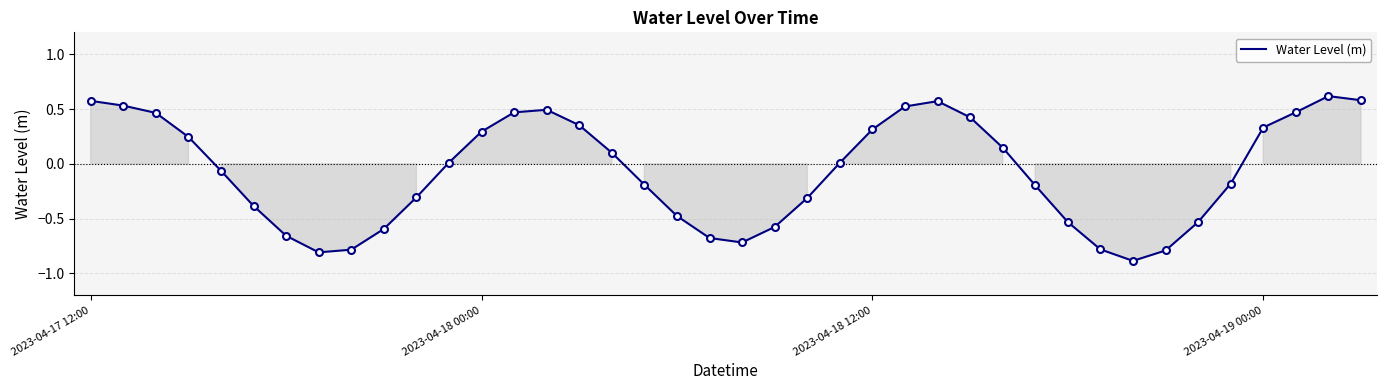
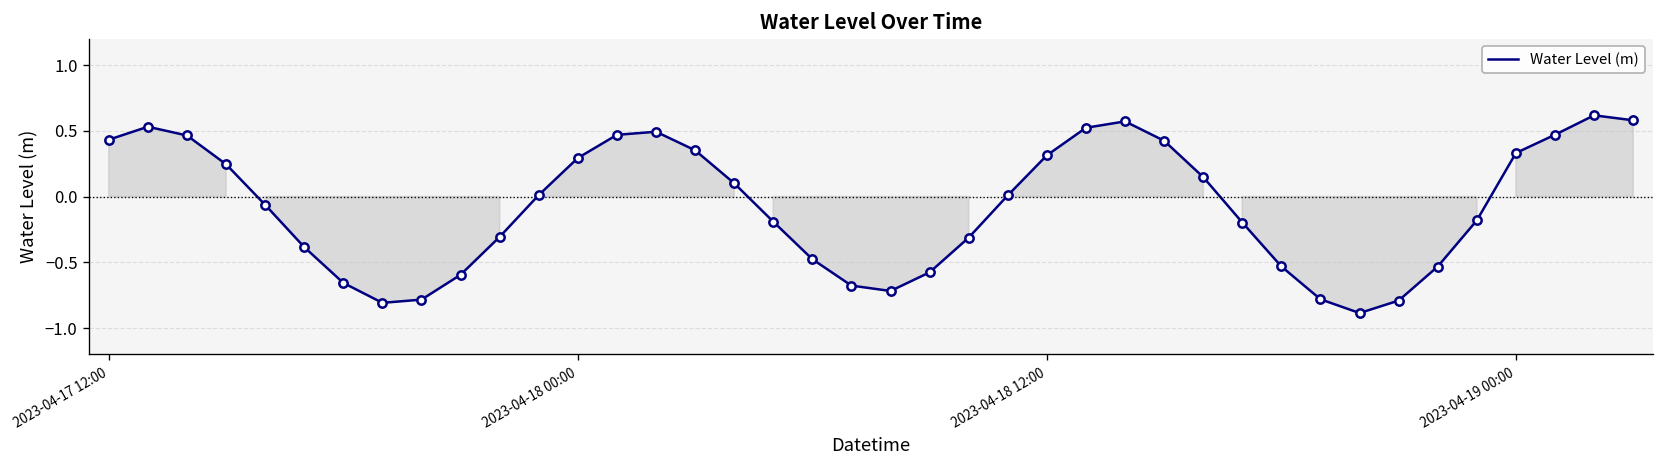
2023-04-17 12:00: 0.57 -> 0.43
